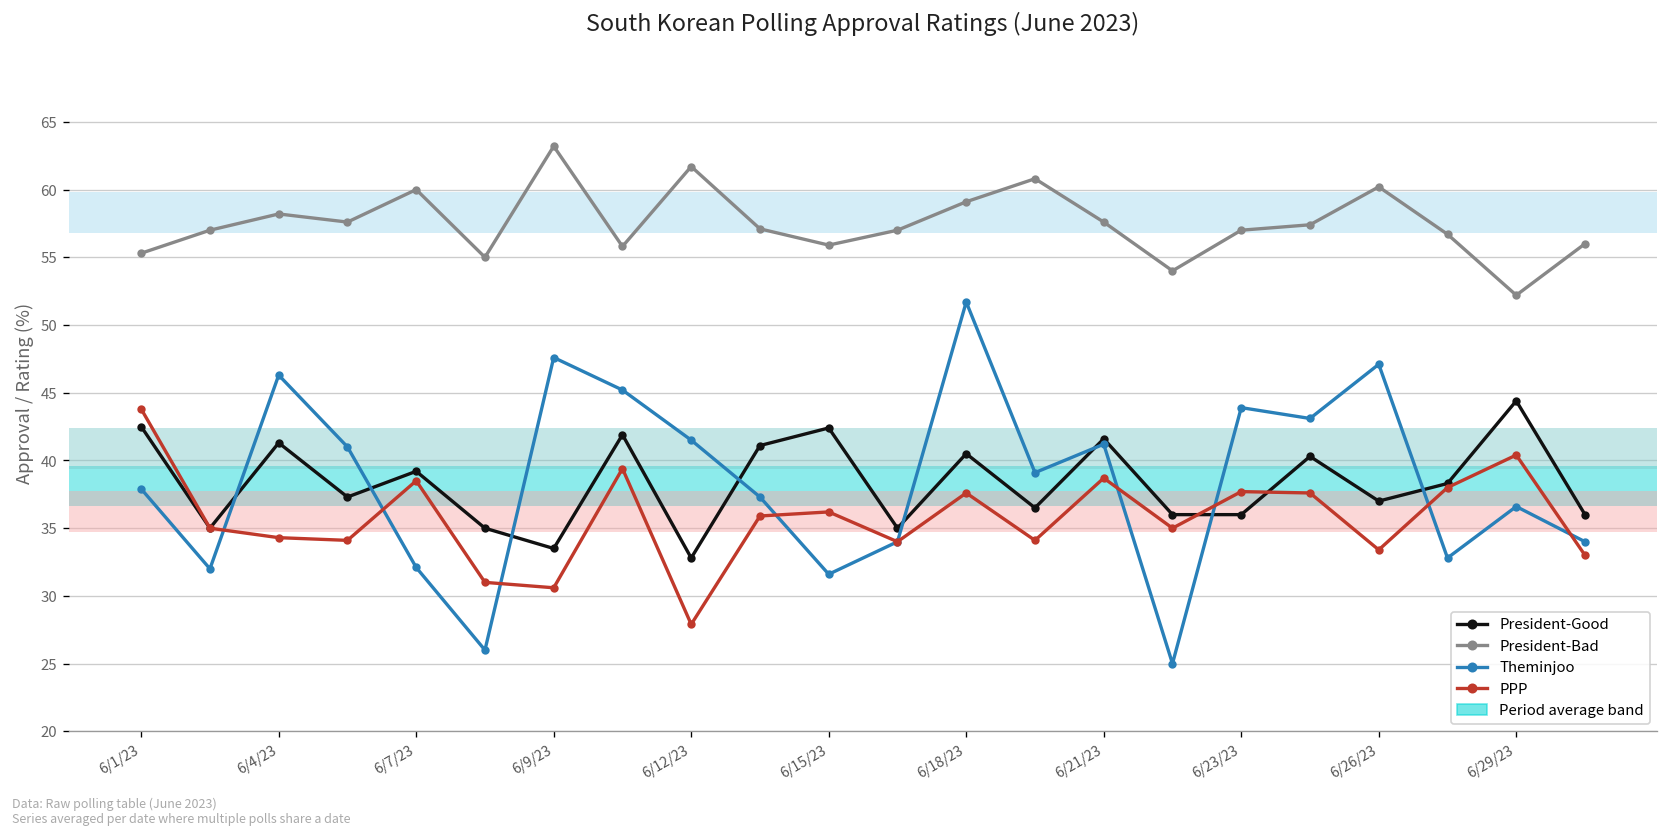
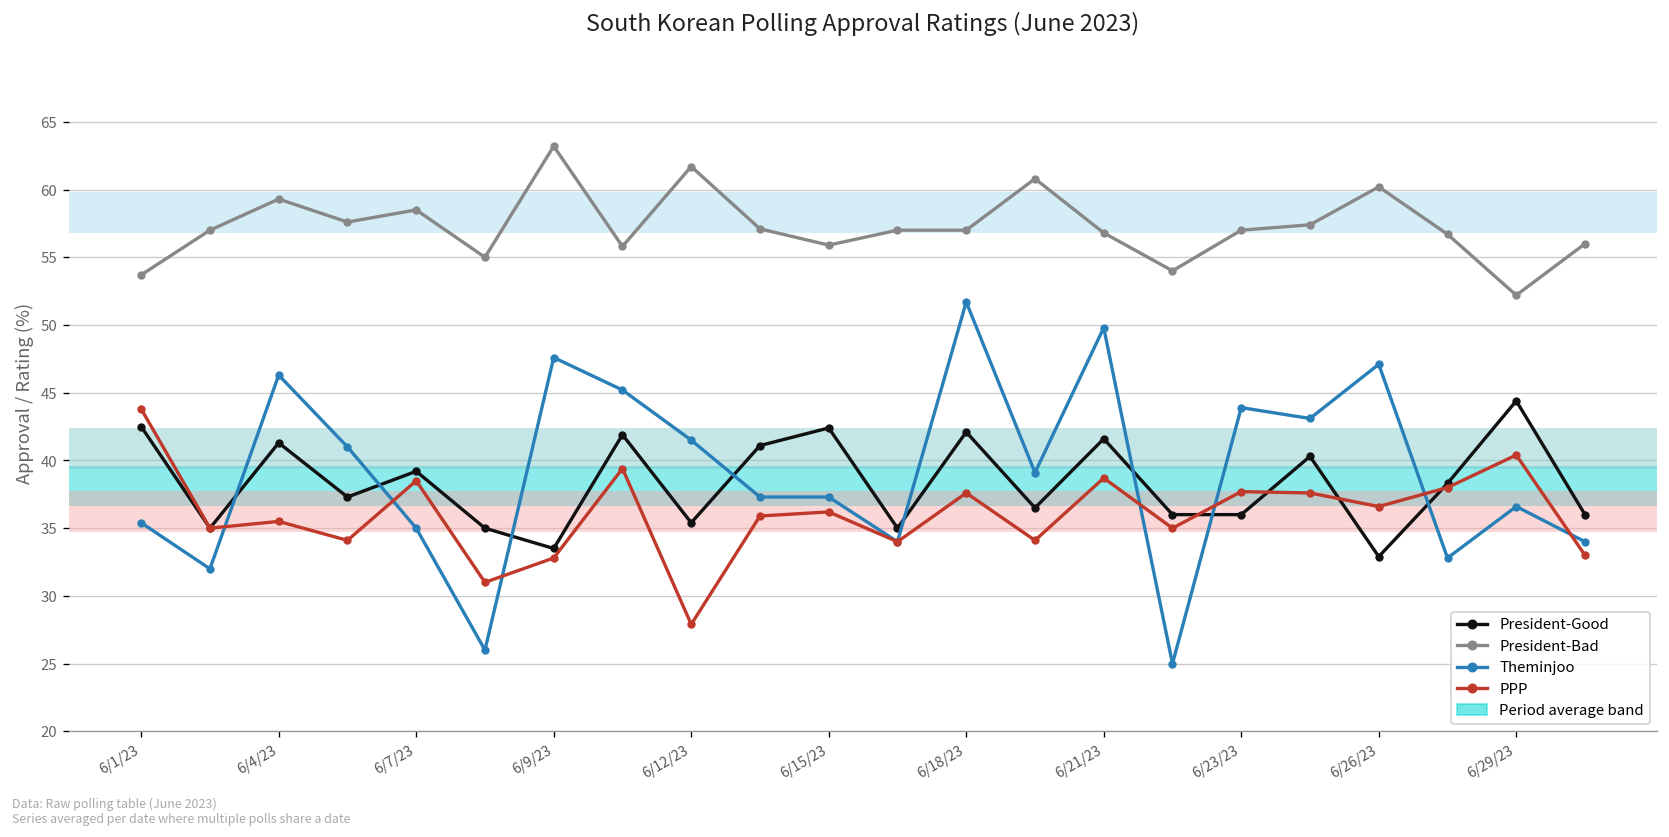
President-Bad, 6/1/23: 55.3 -> 53.7
Theminjoo, 6/1/23: 37.9 -> 35.4
President-Bad, 6/4/23: 58.2 -> 59.3
PPP, 6/4/23: 34.3 -> 35.5
President-Bad, 6/7/23: 60.0 -> 58.5
Theminjoo, 6/7/23: 32.1 -> 35.0
PPP, 6/9/23: 30.6 -> 32.8
President-Good, 6/12/23: 32.8 -> 35.4
Theminjoo, 6/15/23: 31.6 -> 37.3
President-Good, 6/18/23: 40.5 -> 42.1
President-Bad, 6/18/23: 59.1 -> 57.0
President-Bad, 6/21/23: 57.6 -> 56.8
Theminjoo, 6/21/23: 41.2 -> 49.8
President-Good, 6/26/23: 37.0 -> 32.9
PPP, 6/26/23: 33.4 -> 36.6
